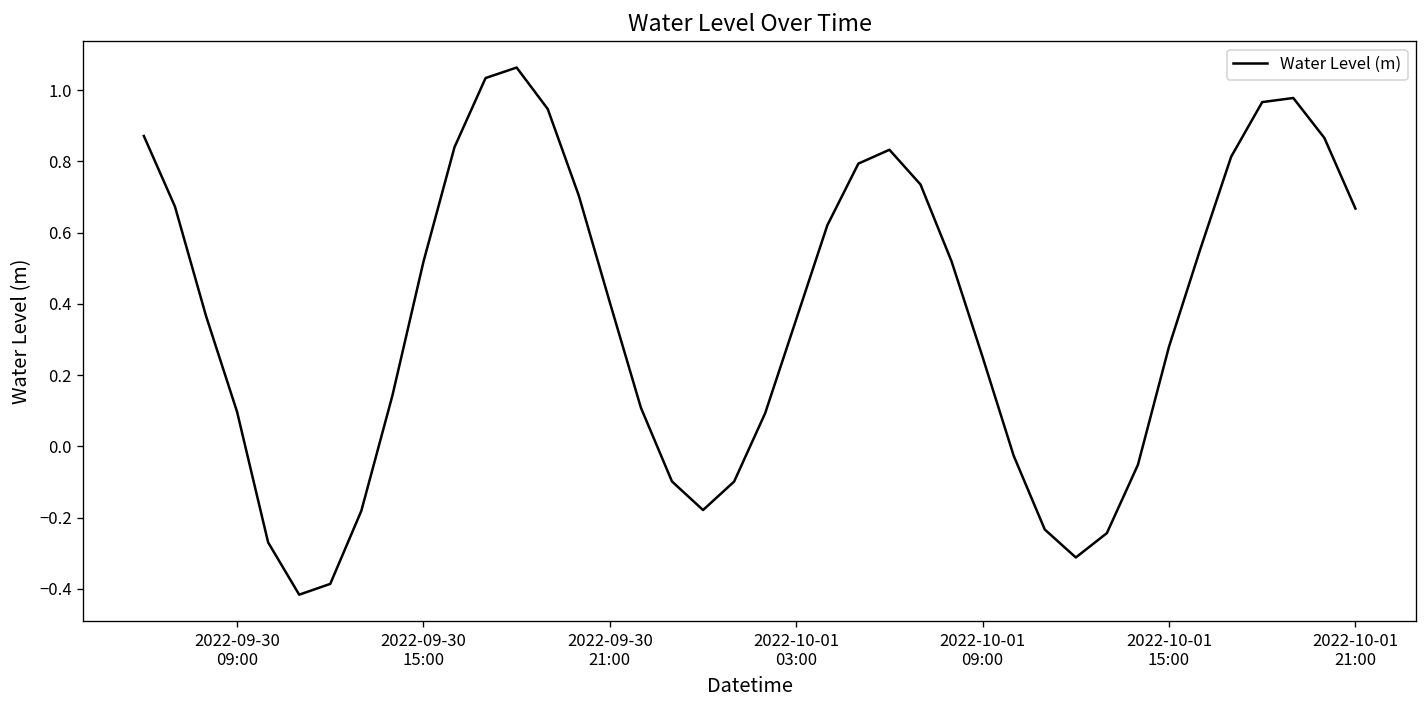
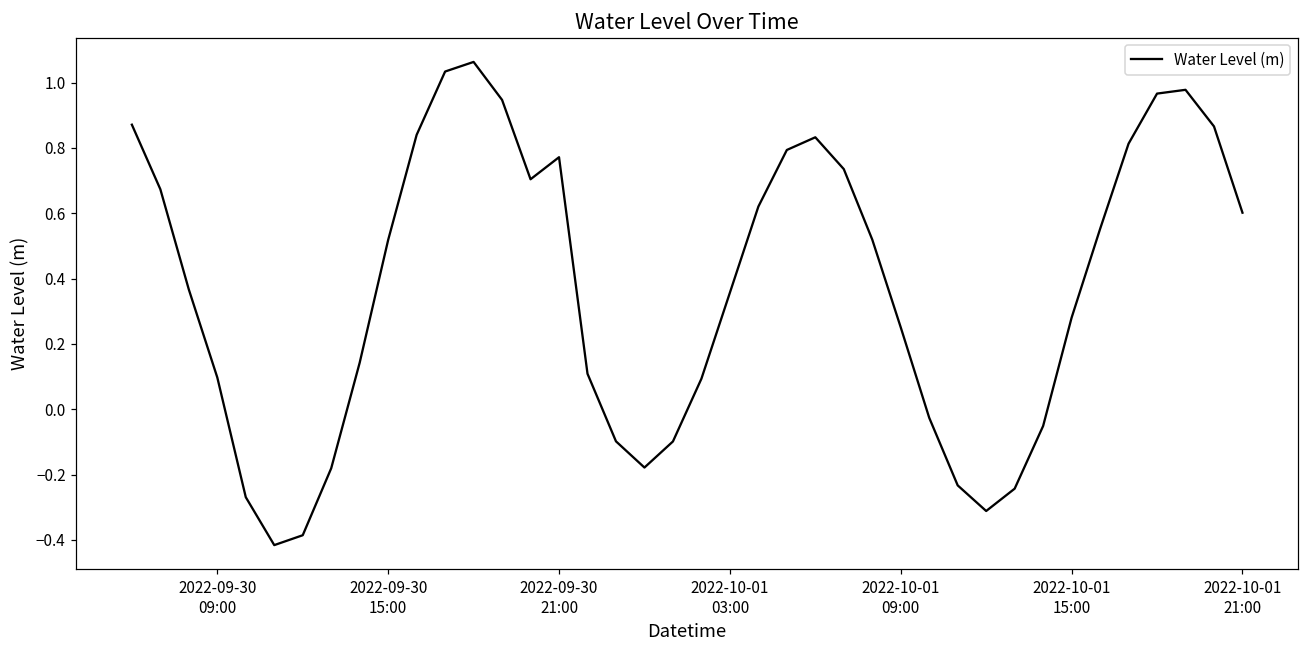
2022-09-30 21:00: 0.40 -> 0.77
2022-10-01 21:00: 0.67 -> 0.60
